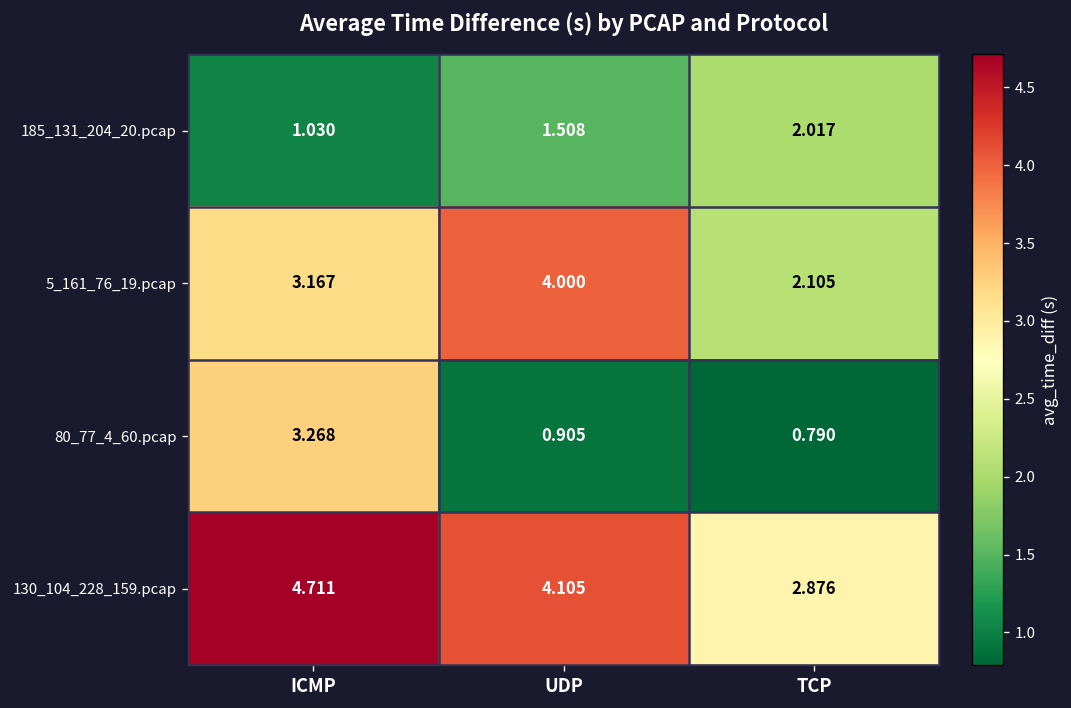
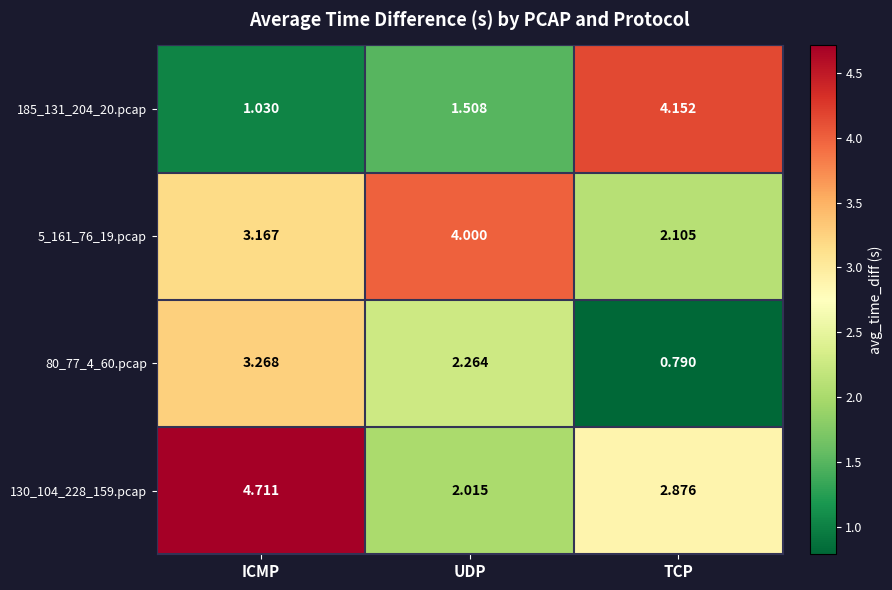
185_131_204_20.pcap, TCP: 2.017 -> 4.152
80_77_4_60.pcap, UDP: 0.905 -> 2.264
130_104_228_159.pcap, UDP: 4.105 -> 2.015
